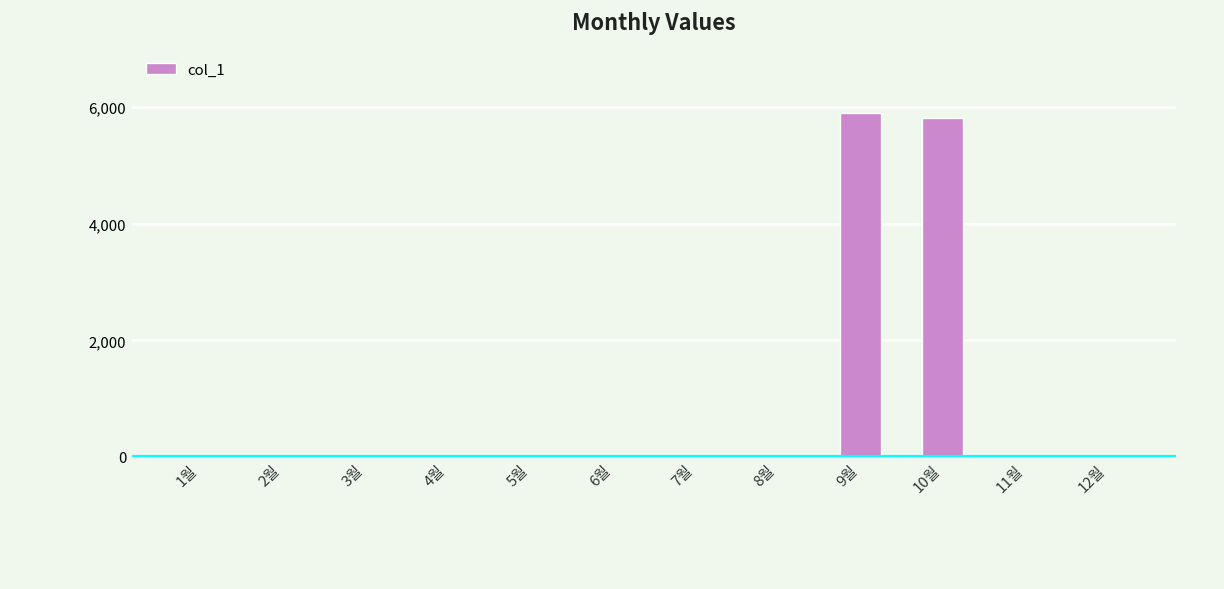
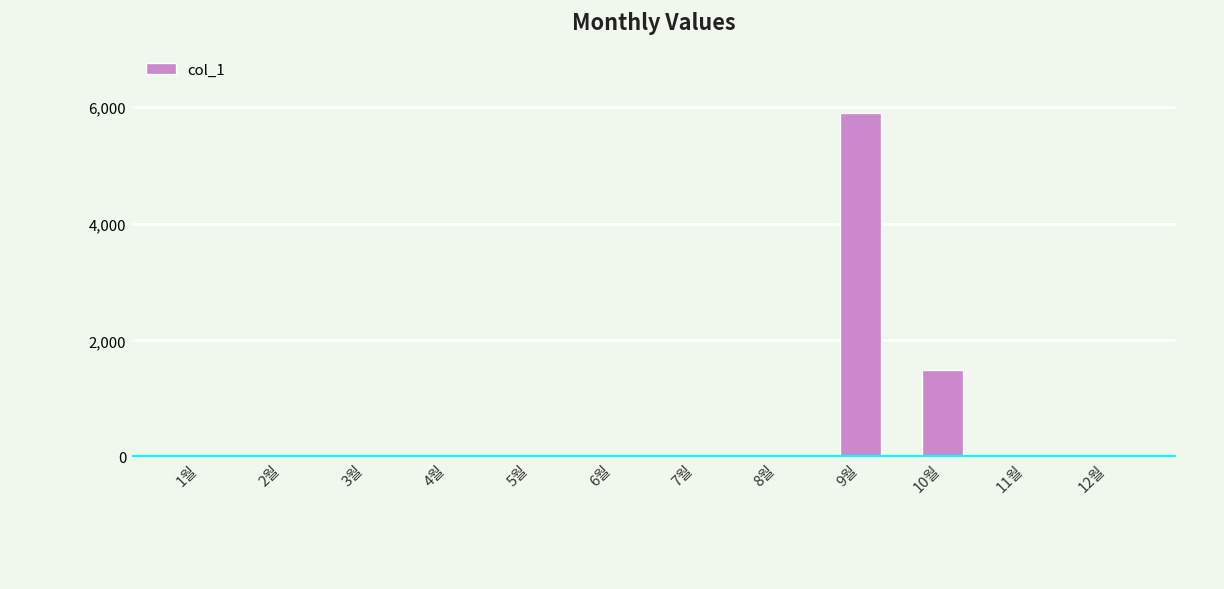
10월: 5,800 -> 1,500
